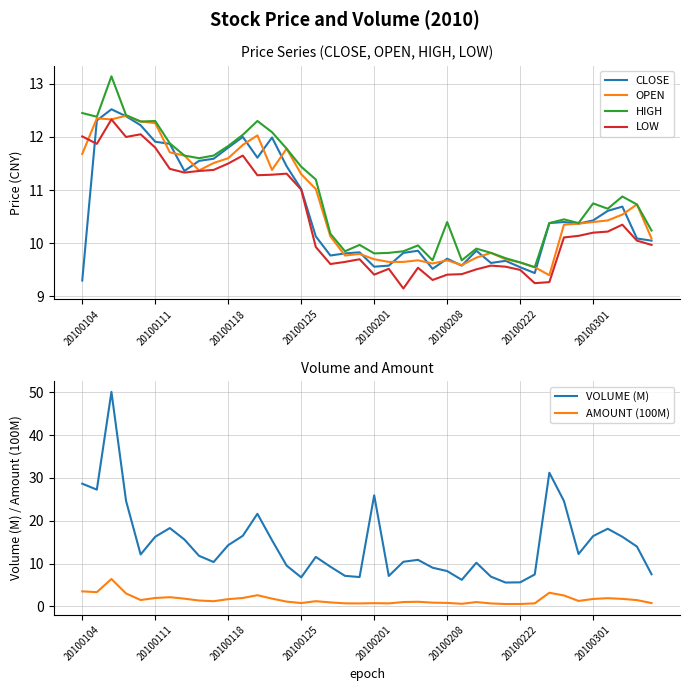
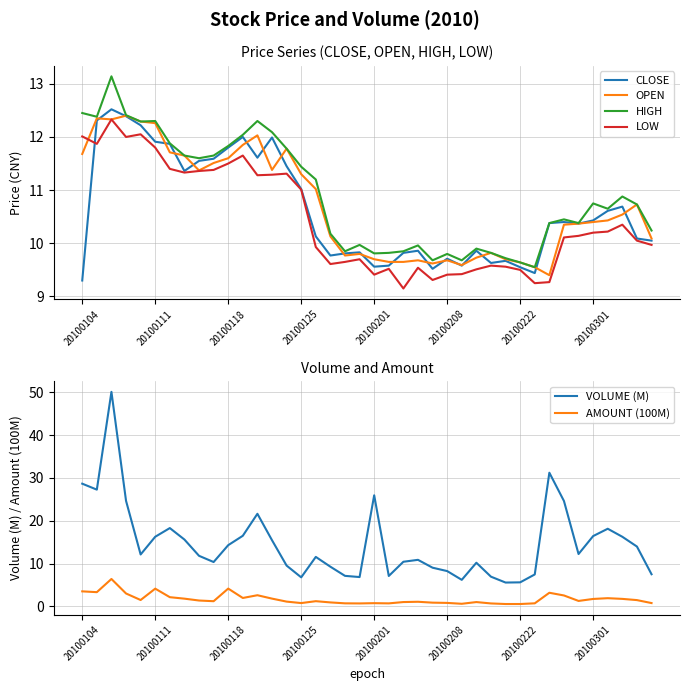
Price Series (CLOSE, OPEN, HIGH, LOW), HIGH, 20100208: 10.4 -> 9.8
Volume and Amount, AMOUNT (100M), 20100111: 2 -> 4
Volume and Amount, AMOUNT (100M), 20100118: 2 -> 4
